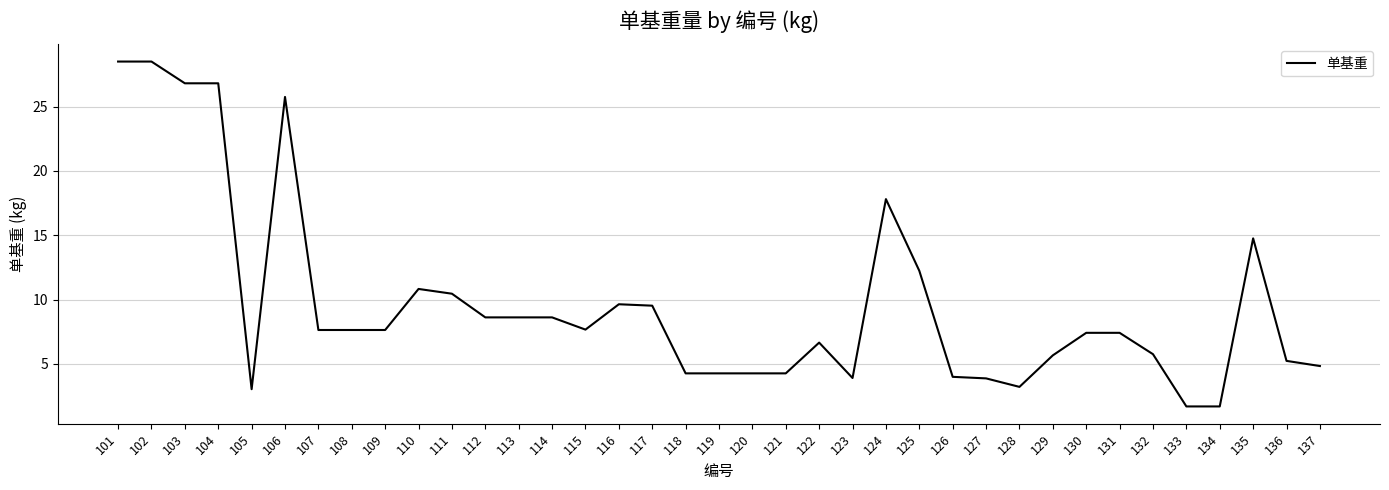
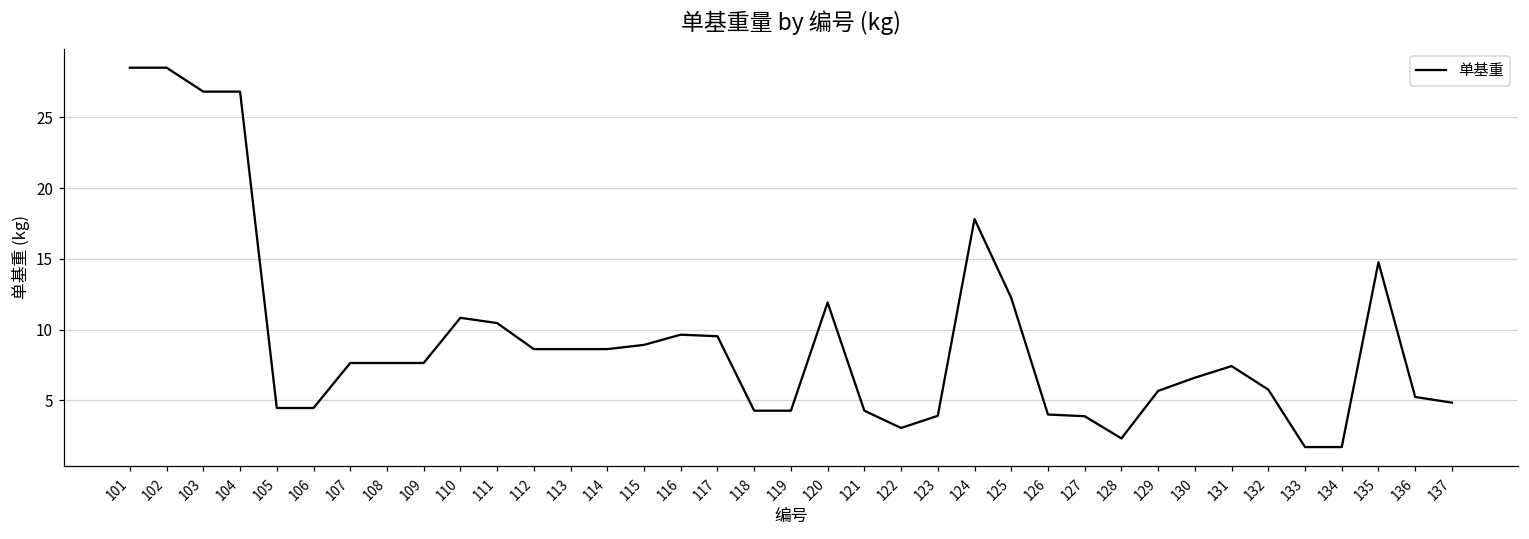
105: 3.0 -> 4.5
106: 25.8 -> 4.5
115: 7.7 -> 8.9
120: 4.3 -> 11.9
122: 6.7 -> 3.1
128: 3.2 -> 2.3
130: 7.4 -> 6.6
